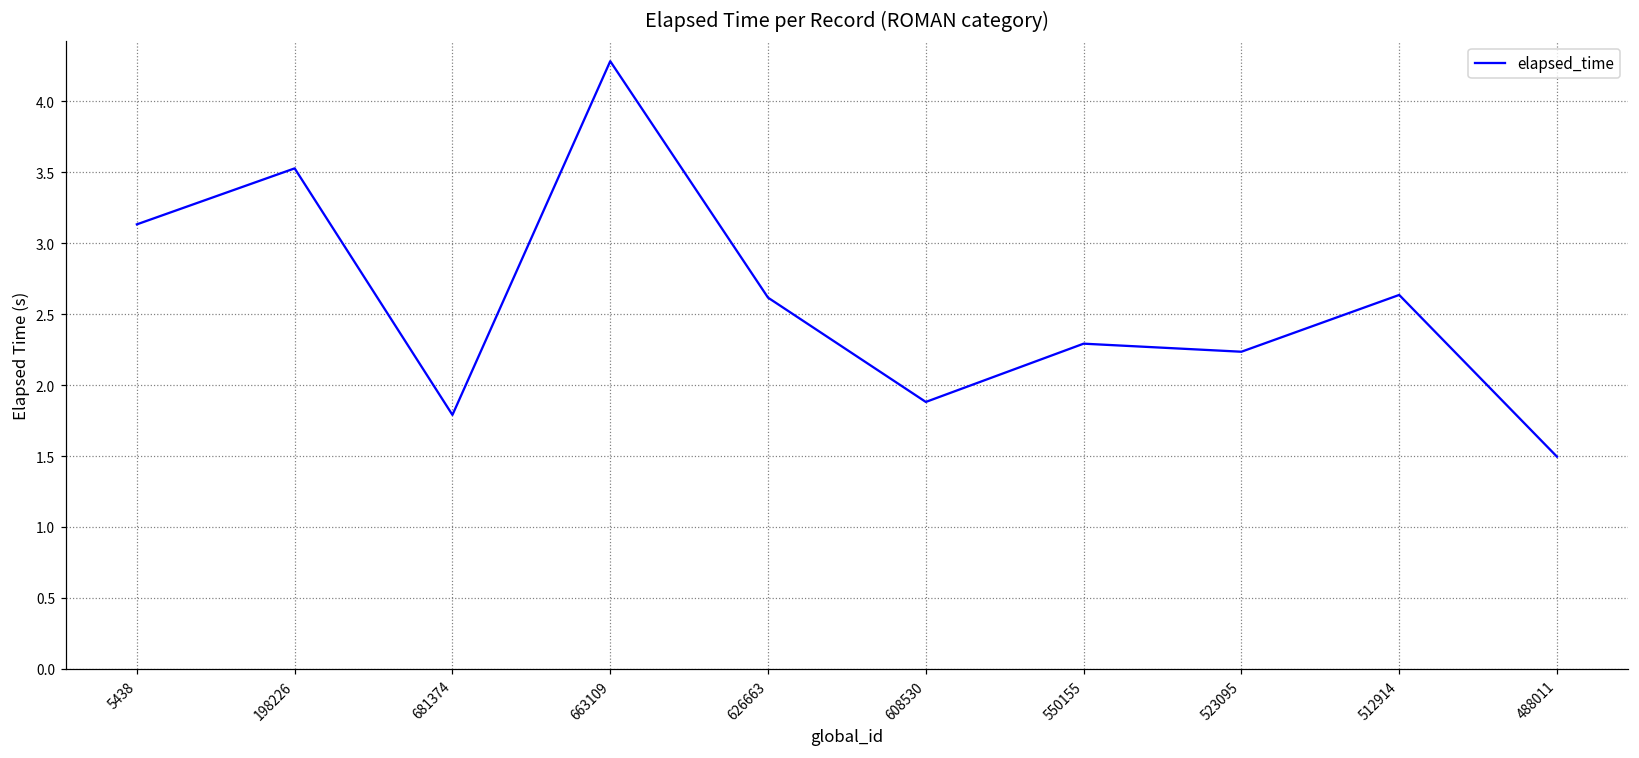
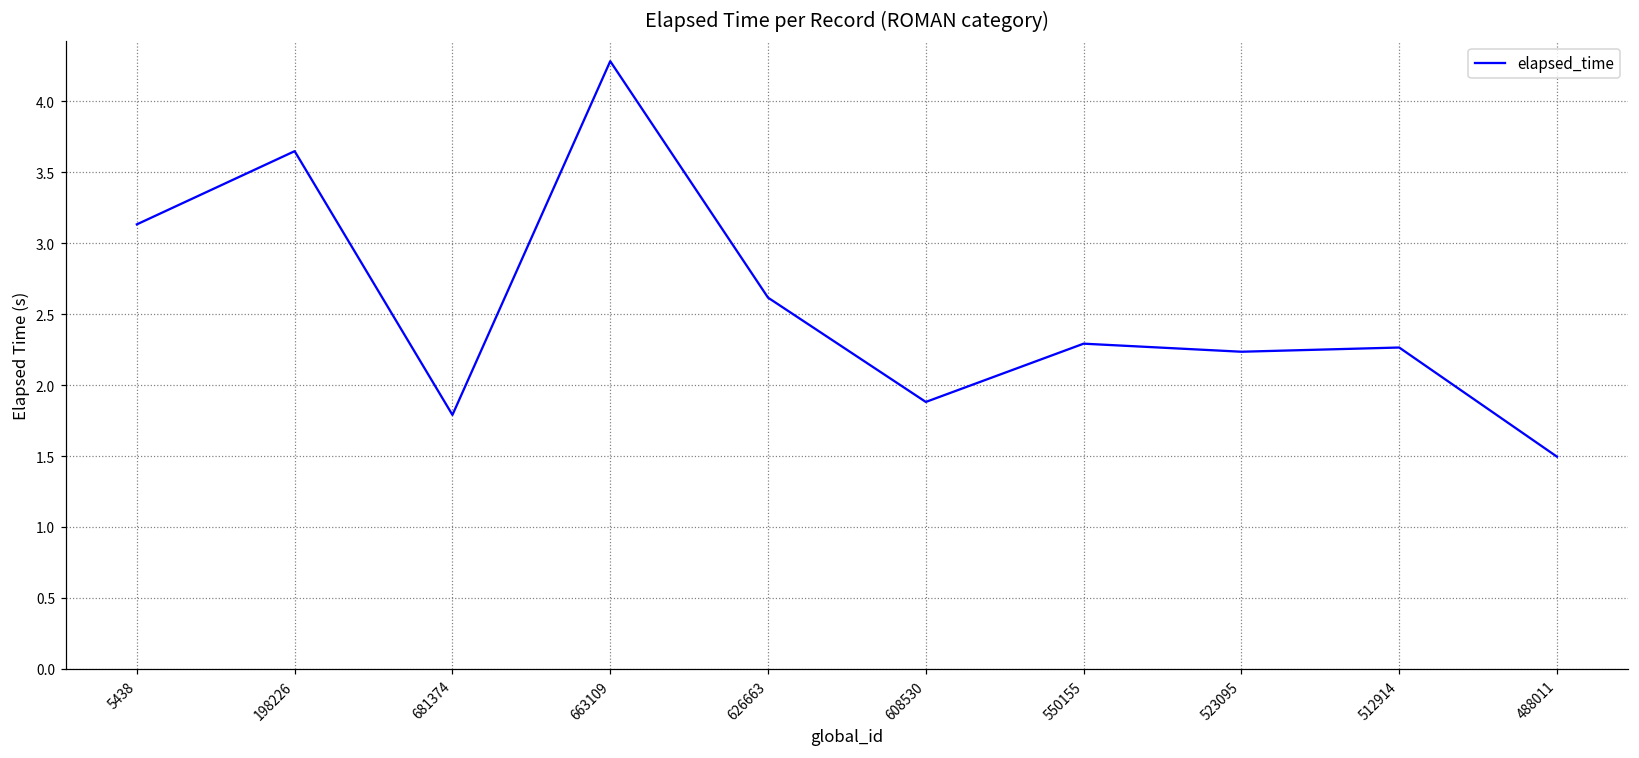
198226: 3.53 -> 3.65
512914: 2.64 -> 2.27
